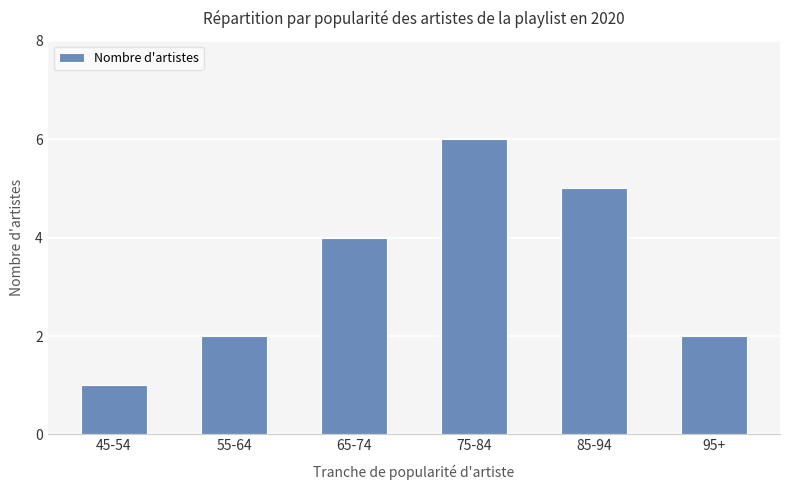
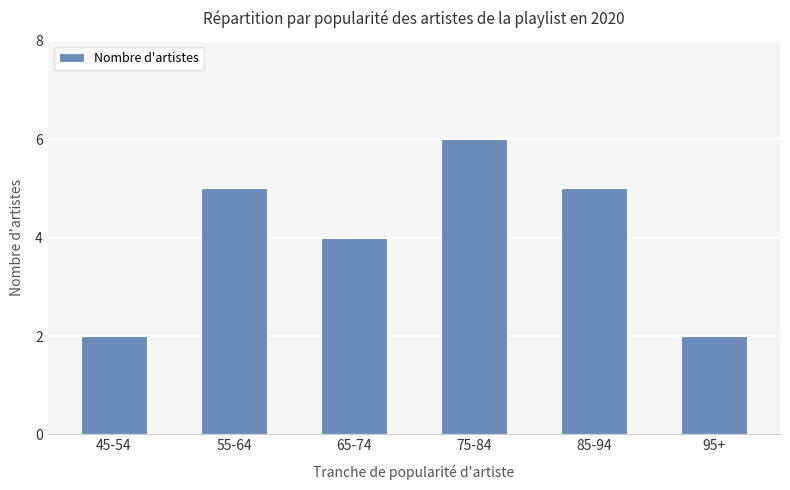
45-54: 1 -> 2
55-64: 2 -> 5
